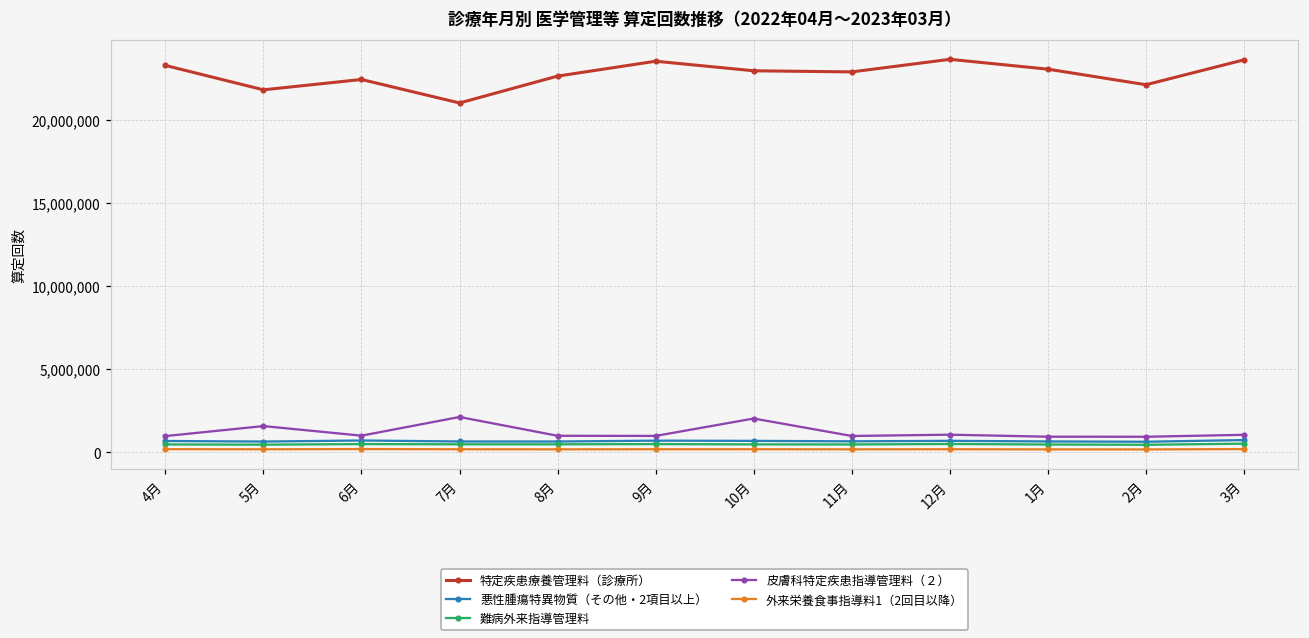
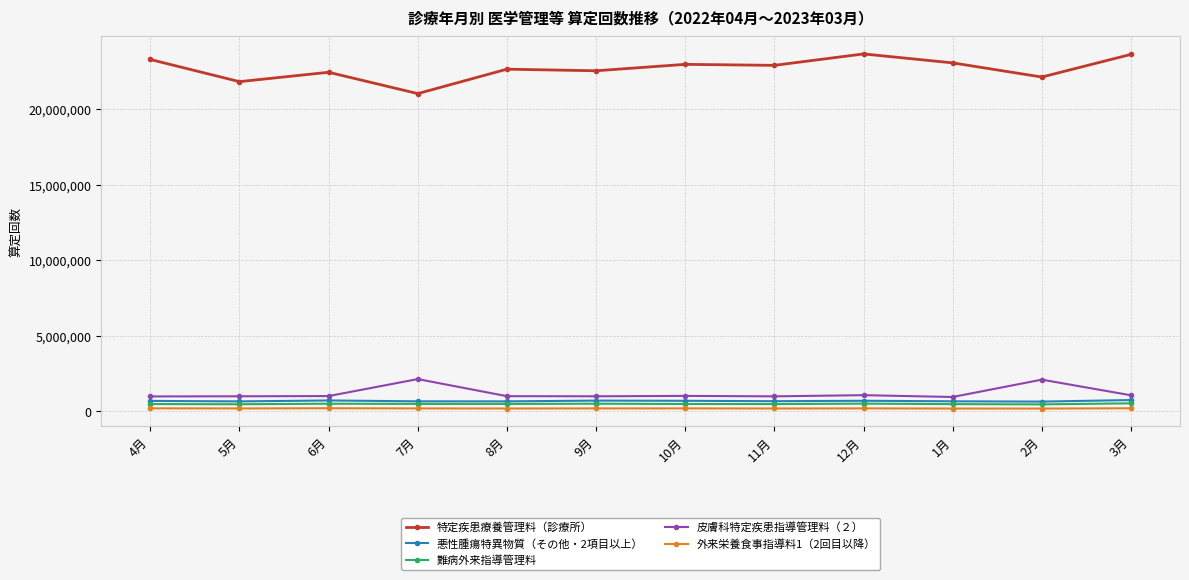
皮膚科特定疾患指導管理料（２）, 5月: 1,600,000 -> 1,000,000
特定疾患療養管理料（診療所）, 9月: 23,500,000 -> 22,500,000
皮膚科特定疾患指導管理料（２）, 10月: 2,000,000 -> 1,000,000
皮膚科特定疾患指導管理料（２）, 2月: 900,000 -> 2,100,000
